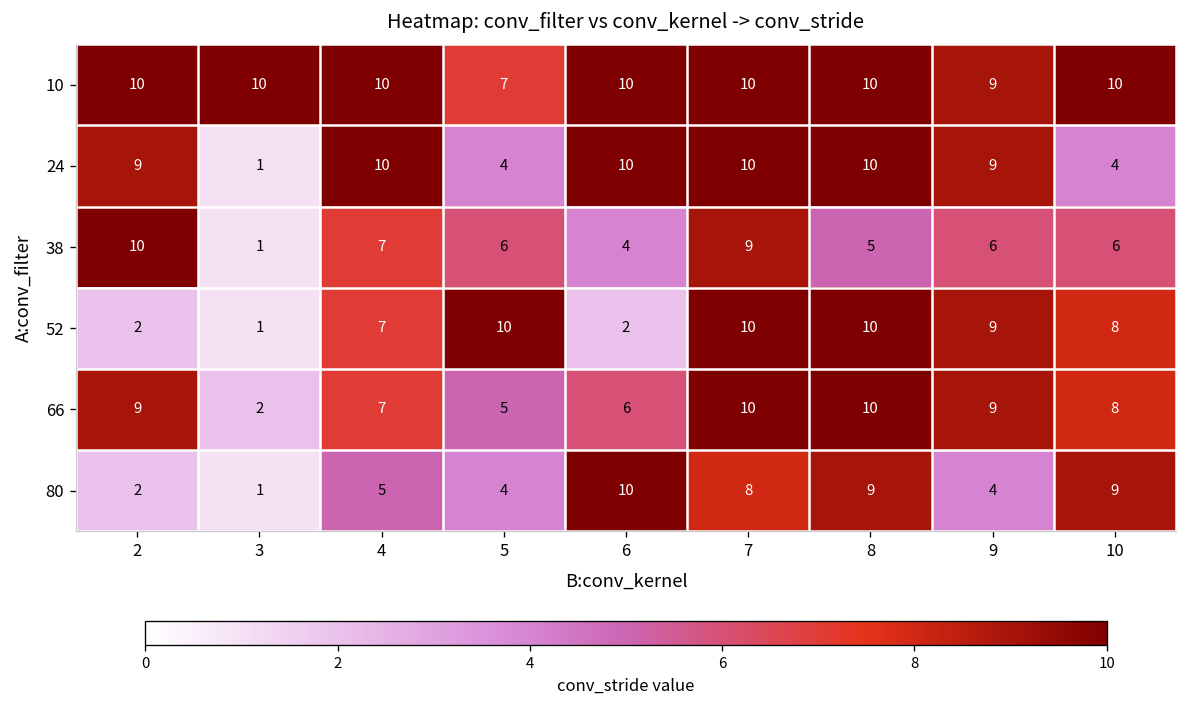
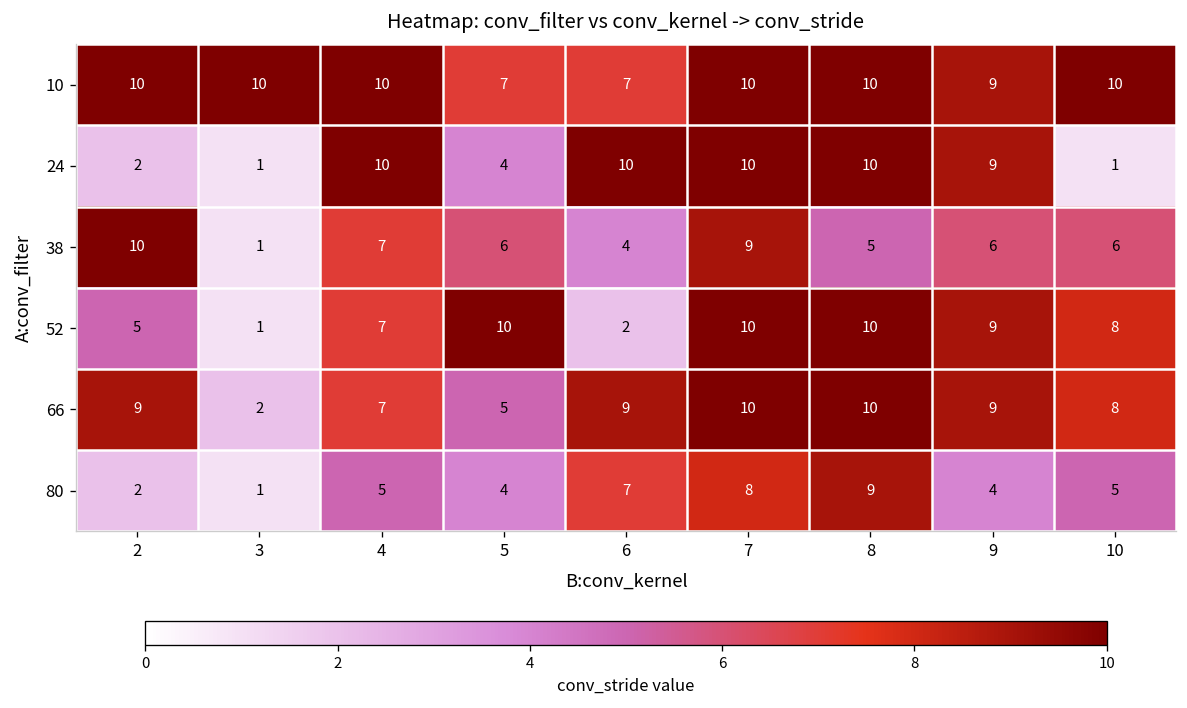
10, 6: 10 -> 7
24, 2: 9 -> 2
24, 10: 4 -> 1
52, 2: 2 -> 5
66, 6: 6 -> 9
80, 6: 10 -> 7
80, 10: 9 -> 5
